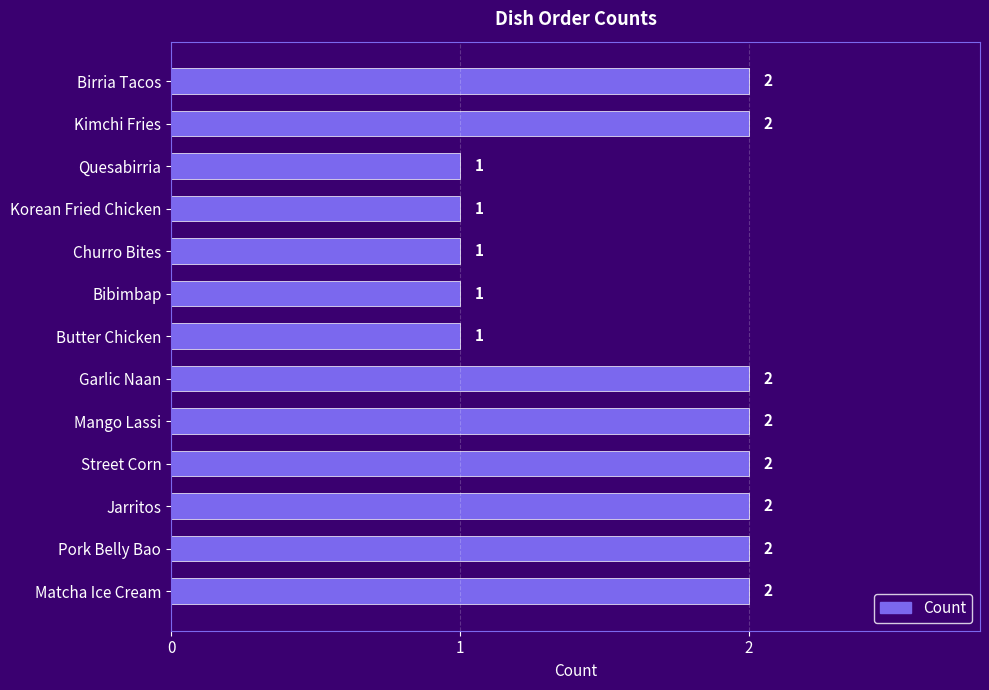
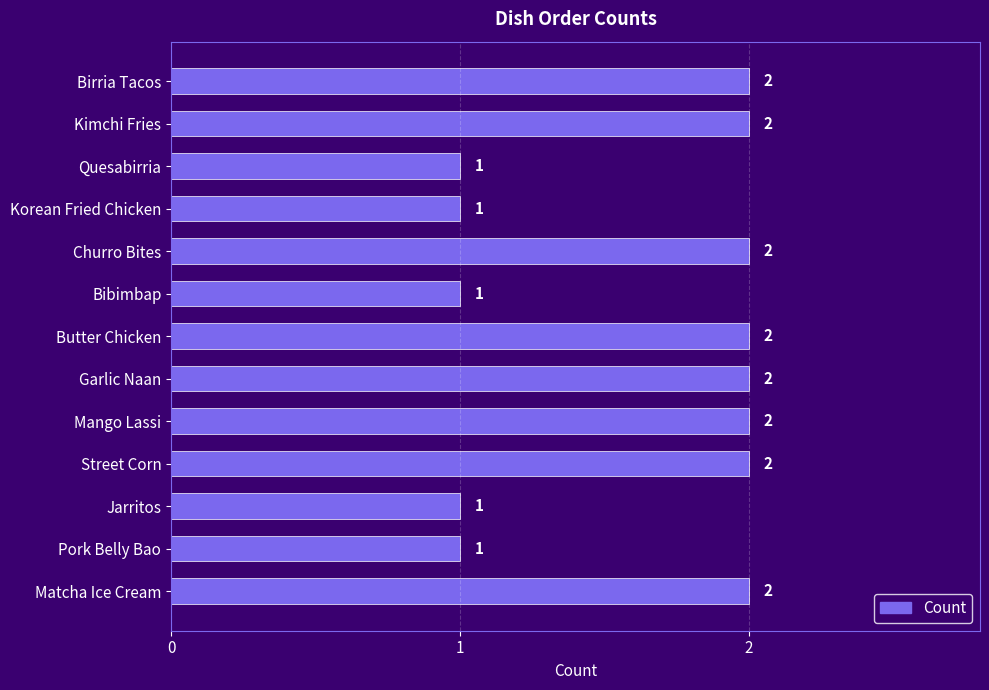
Churro Bites: 1 -> 2
Butter Chicken: 1 -> 2
Jarritos: 2 -> 1
Pork Belly Bao: 2 -> 1
